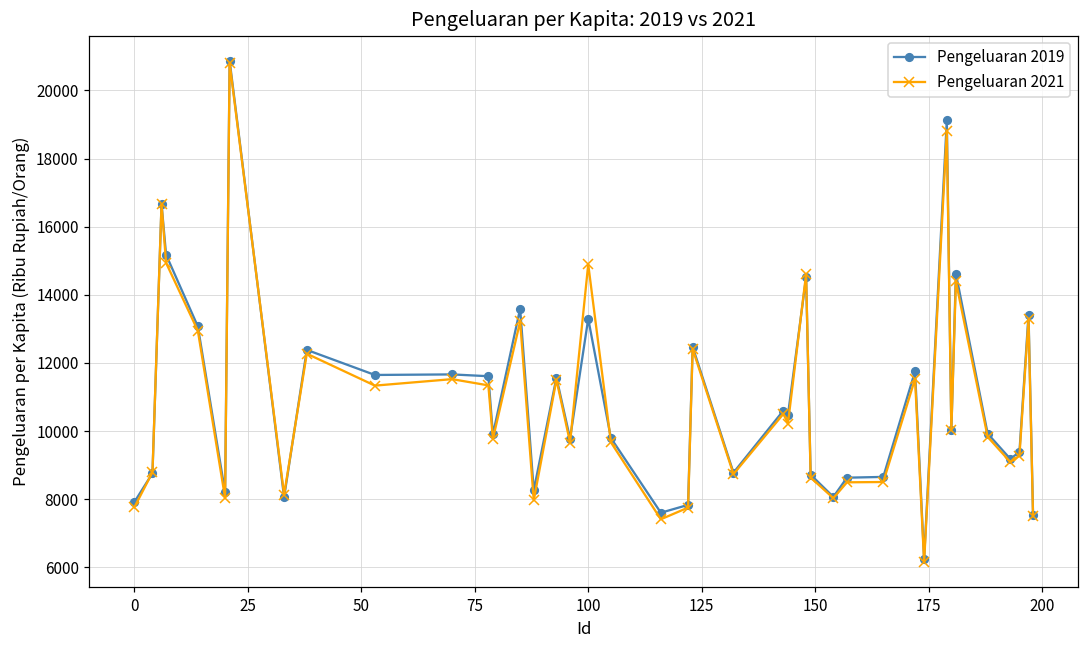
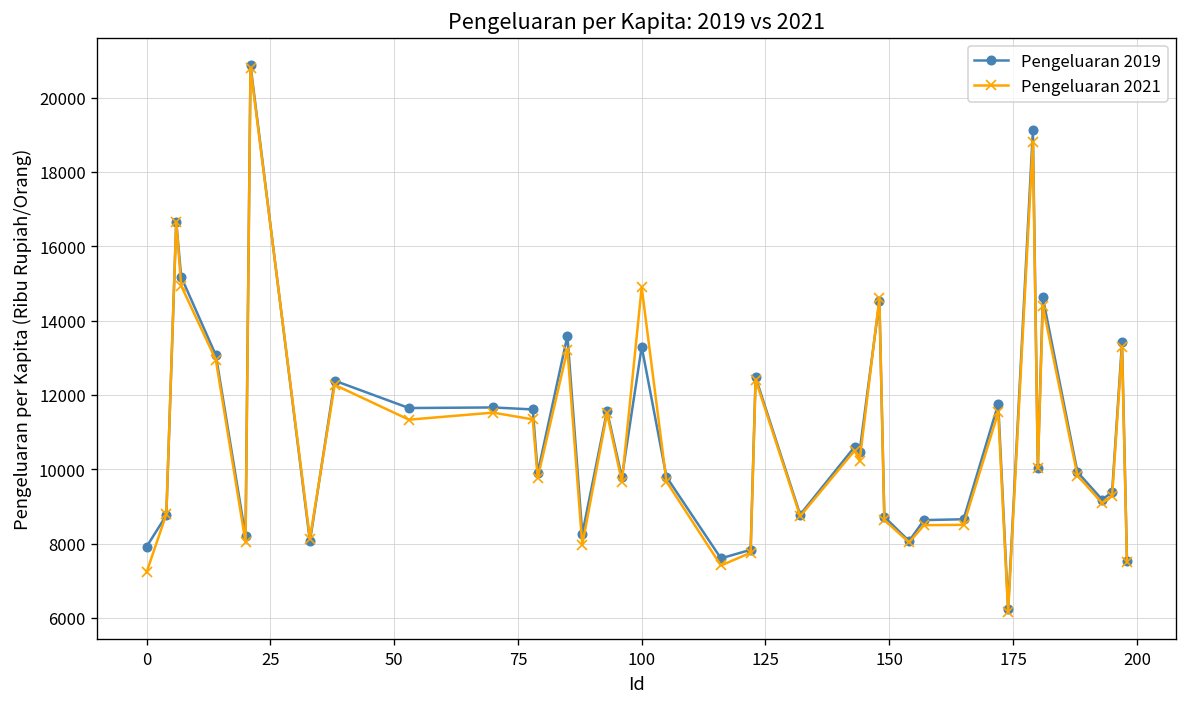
Pengeluaran 2021, 0: 7800 -> 7200
